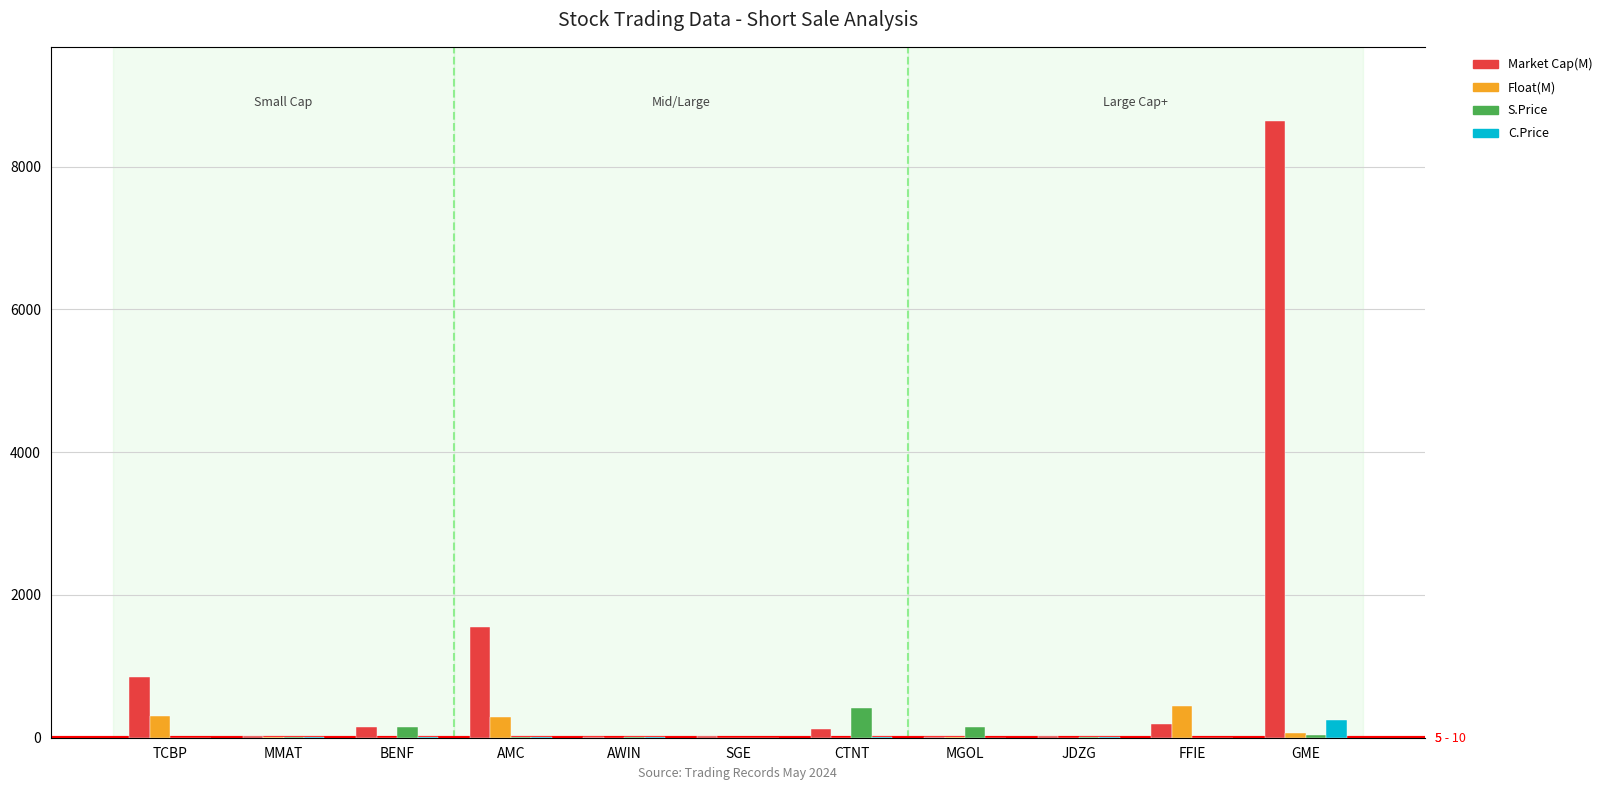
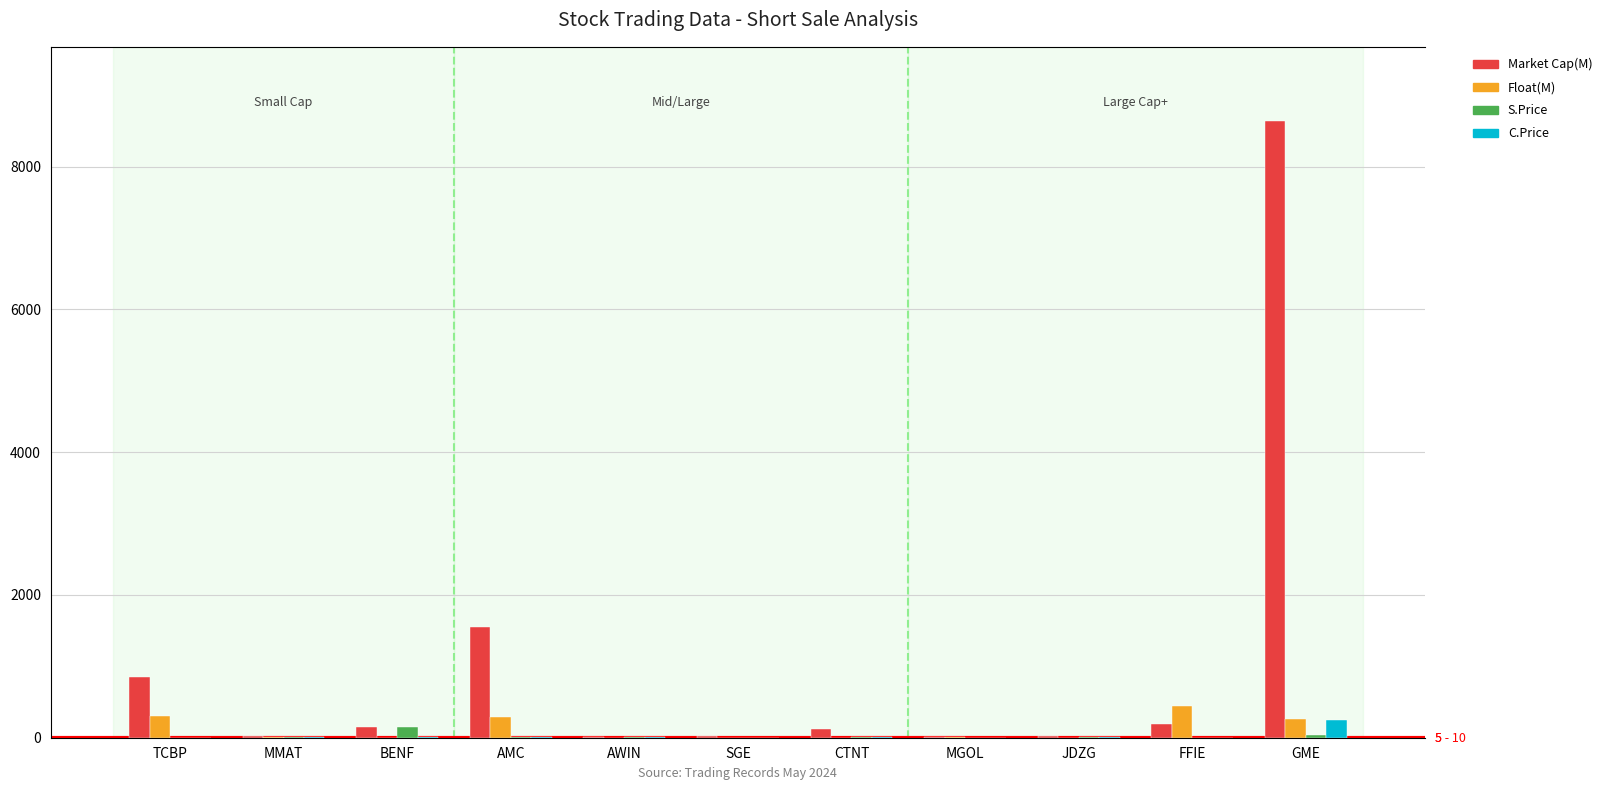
S.Price, CTNT: 400 -> 0
S.Price, MGOL: 100 -> 0
Float(M), GME: 100 -> 300
